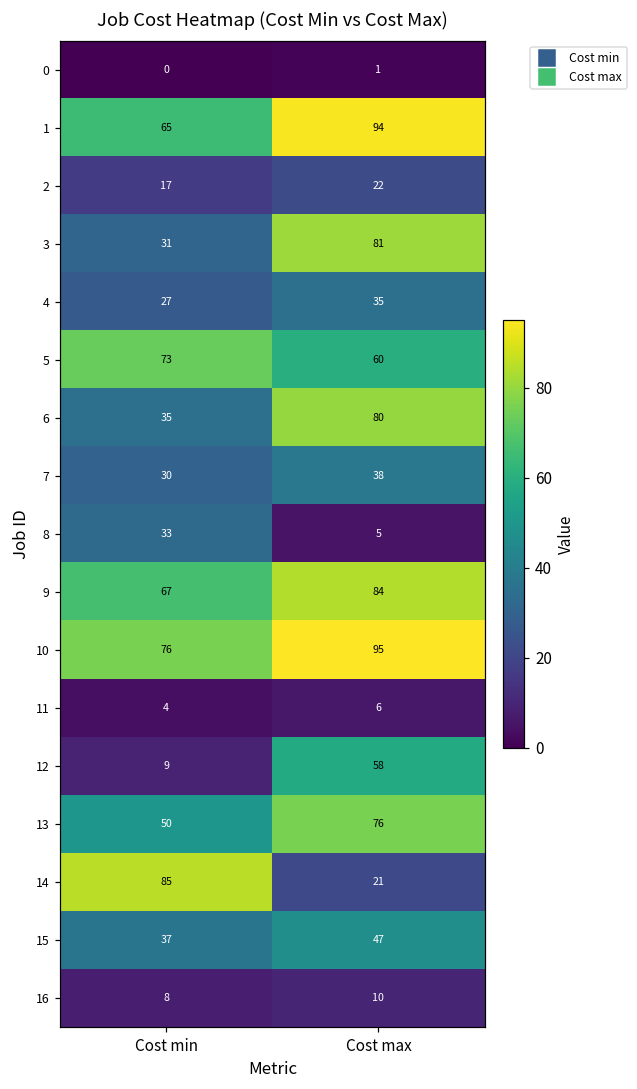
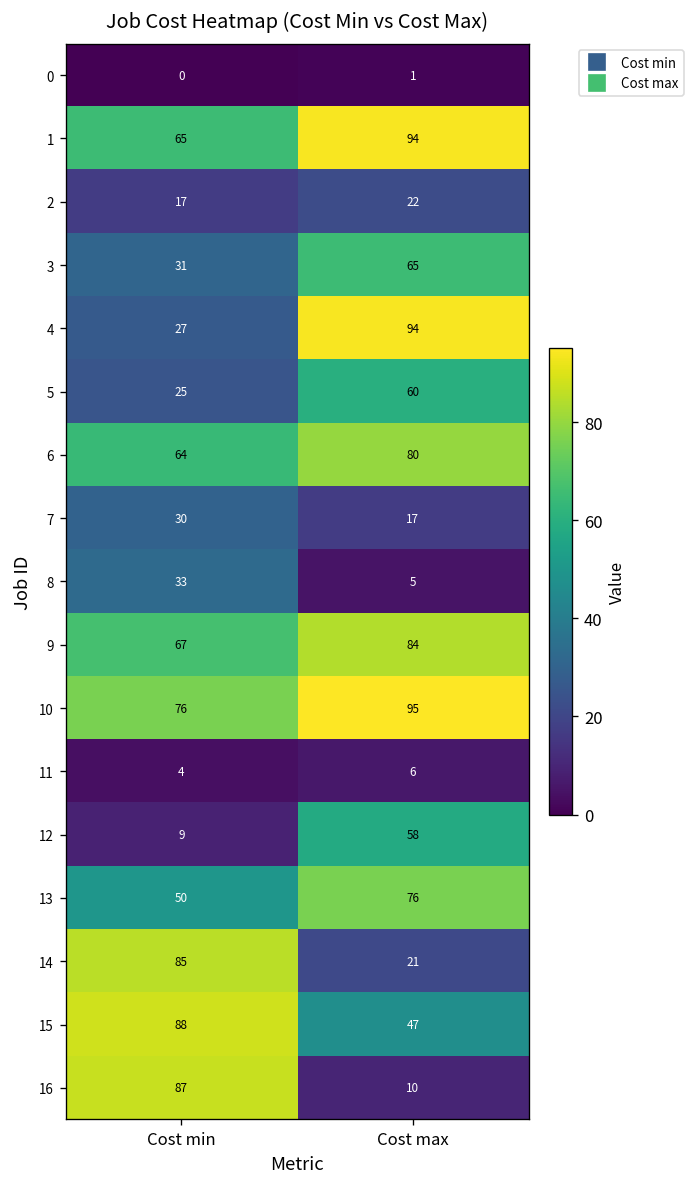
3, Cost max: 81 -> 65
4, Cost max: 35 -> 94
5, Cost min: 73 -> 25
6, Cost min: 35 -> 64
7, Cost max: 38 -> 17
15, Cost min: 37 -> 88
16, Cost min: 8 -> 87
